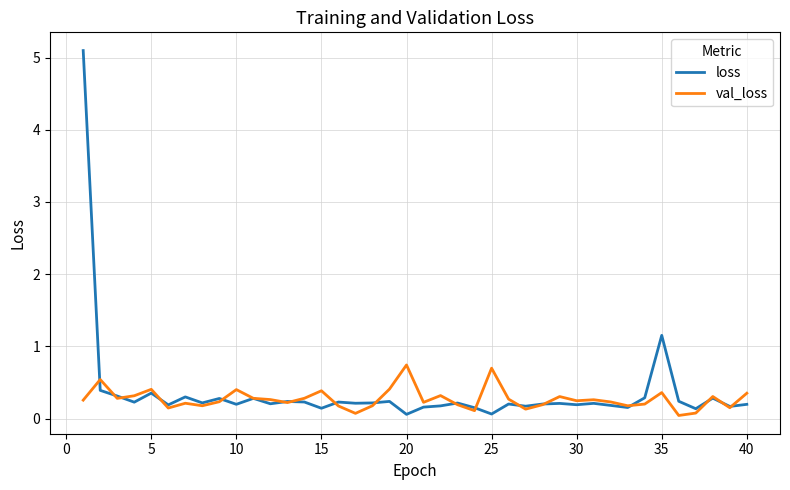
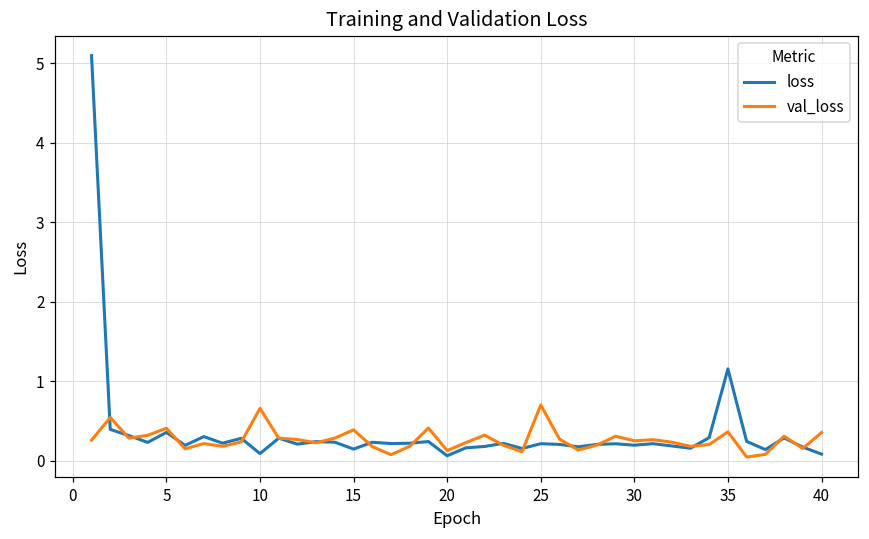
loss, 10: 0.2 -> 0.1
val_loss, 10: 0.4 -> 0.7
val_loss, 20: 0.7 -> 0.1
loss, 25: 0.1 -> 0.2
loss, 40: 0.2 -> 0.1
